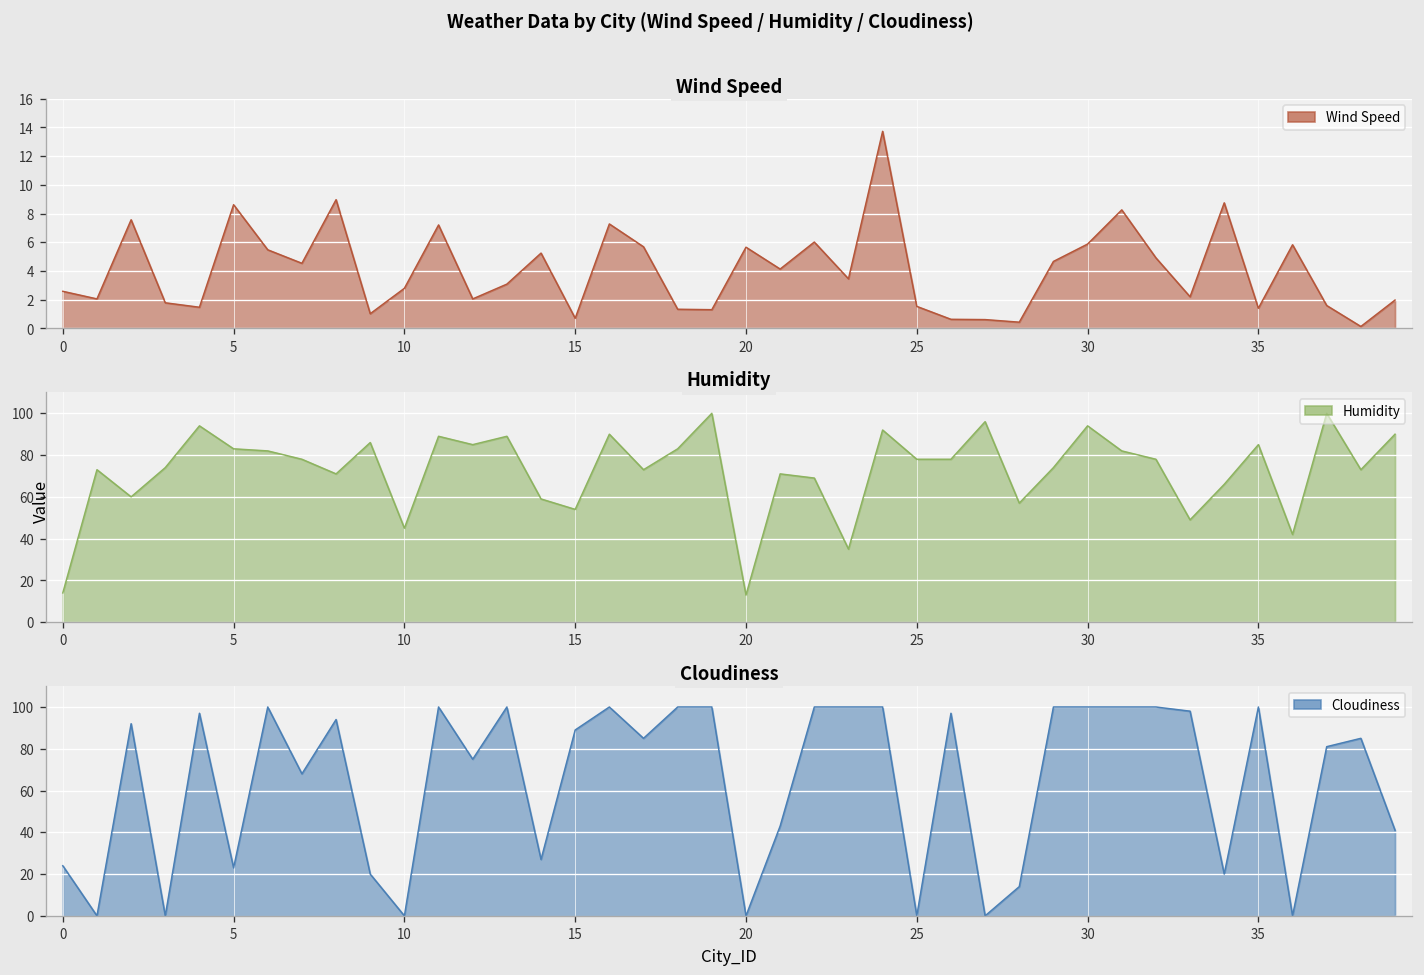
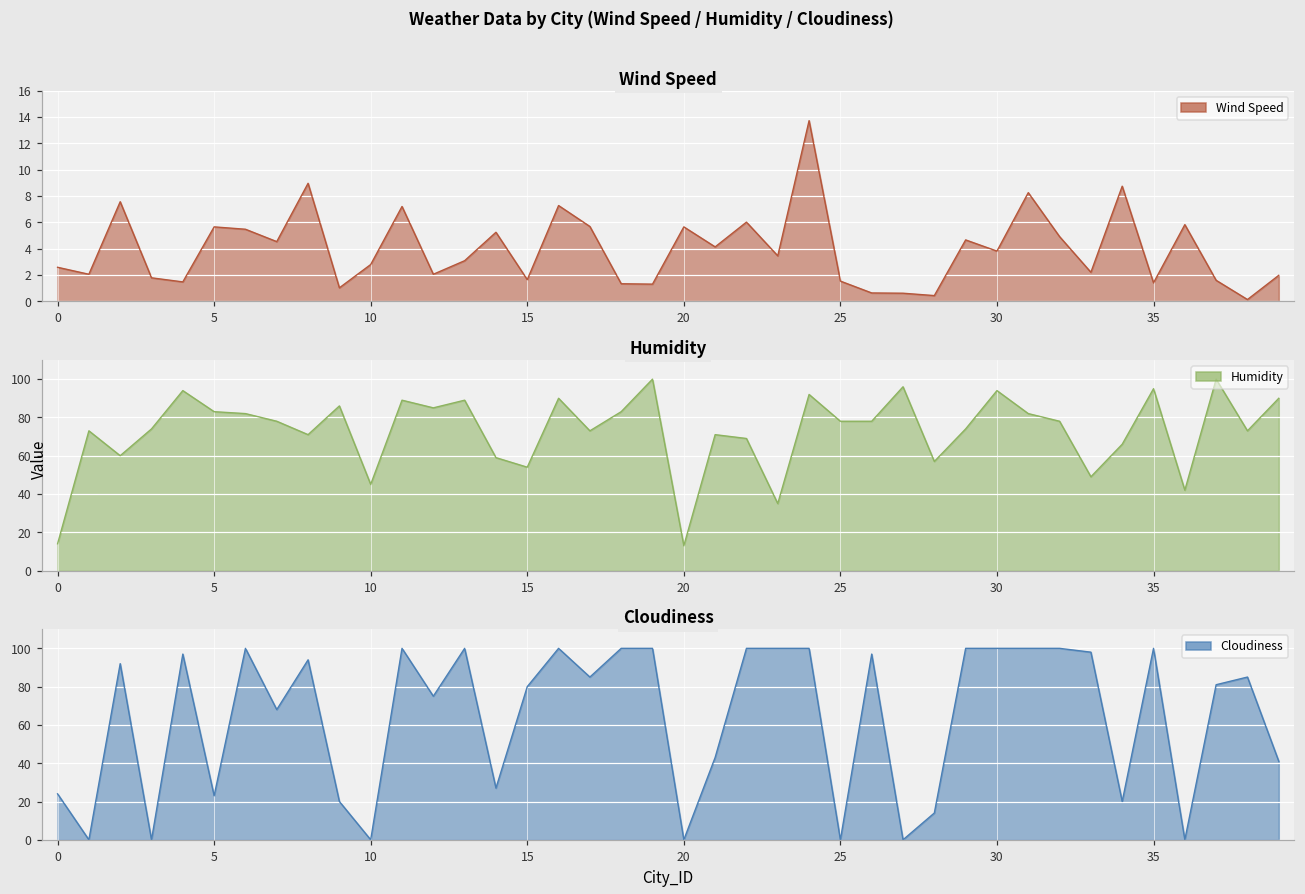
Wind Speed, 5: 8.6 -> 5.7
Wind Speed, 15: 0.7 -> 1.7
Wind Speed, 30: 5.9 -> 3.8
Humidity, 35: 85 -> 95
Cloudiness, 15: 89 -> 80
